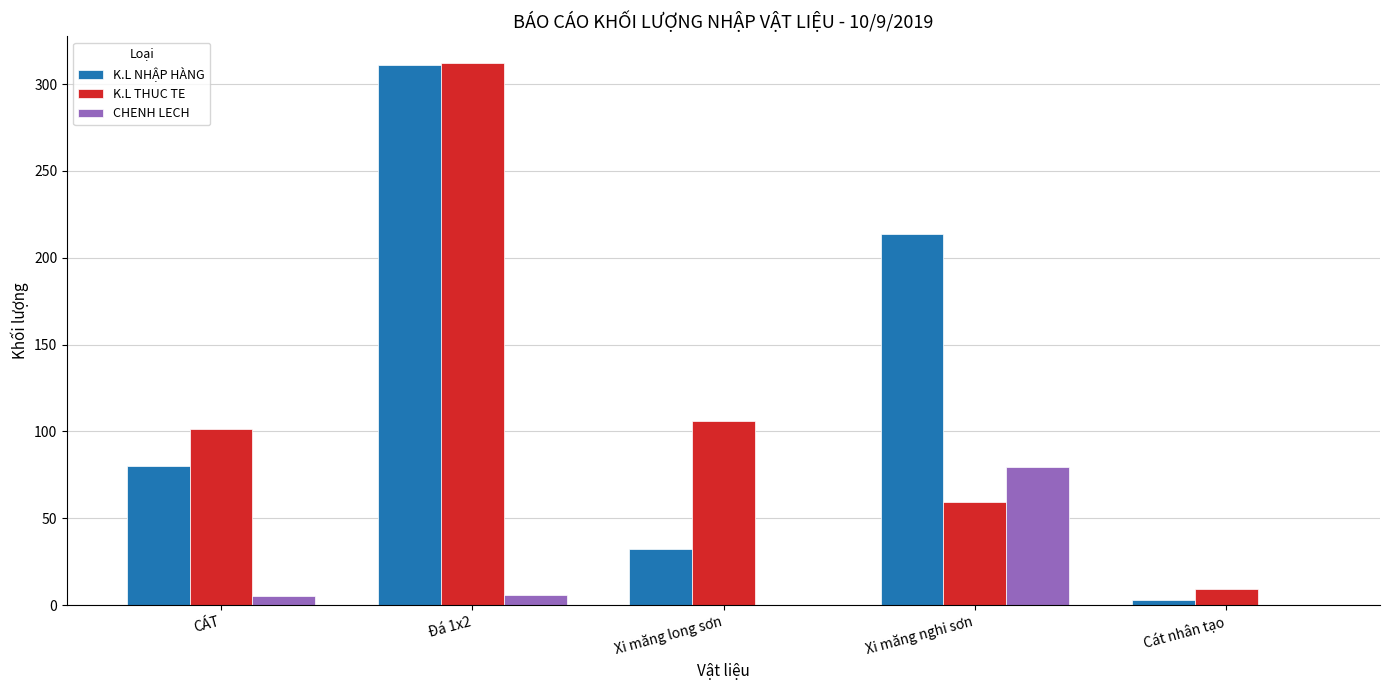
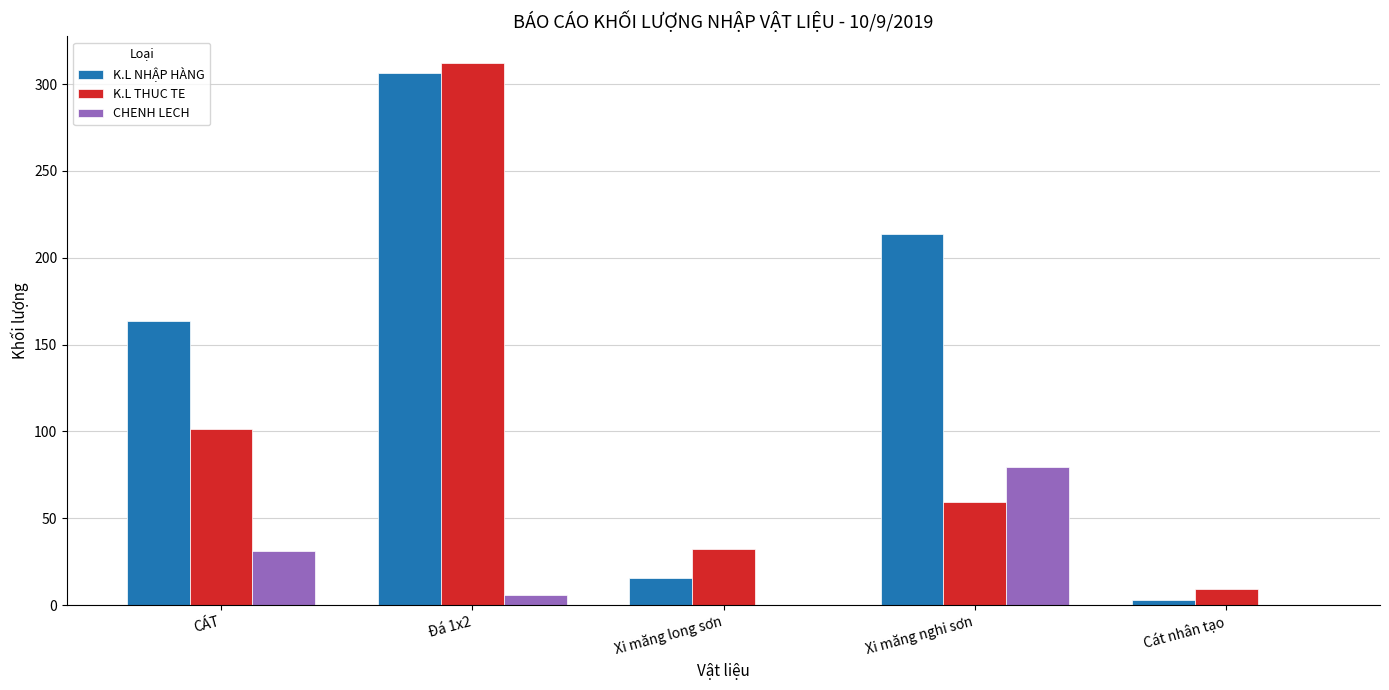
K.L NHẬP HÀNG, CÁT: 80 -> 164
CHENH LECH, CÁT: 5 -> 31
K.L NHẬP HÀNG, Đá 1x2: 311 -> 306
K.L NHẬP HÀNG, Xi măng long sơn: 32 -> 16
K.L THUC TE, Xi măng long sơn: 106 -> 32
